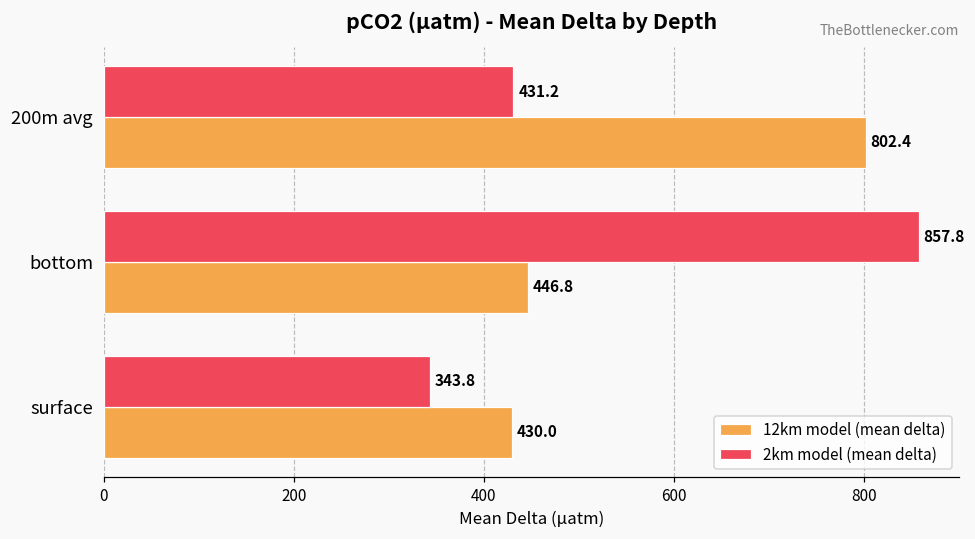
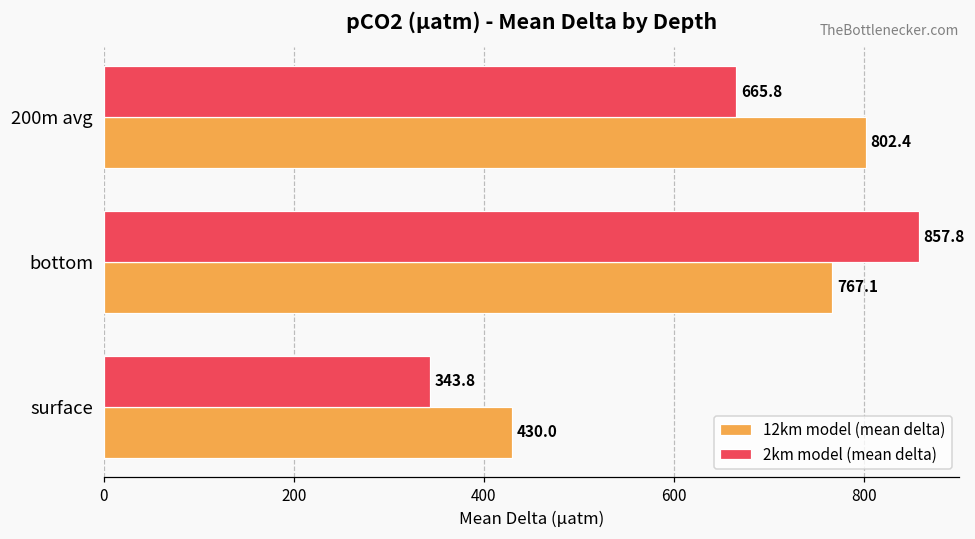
2km model (mean delta), 200m avg: 431.2 -> 665.8
12km model (mean delta), bottom: 446.8 -> 767.1
